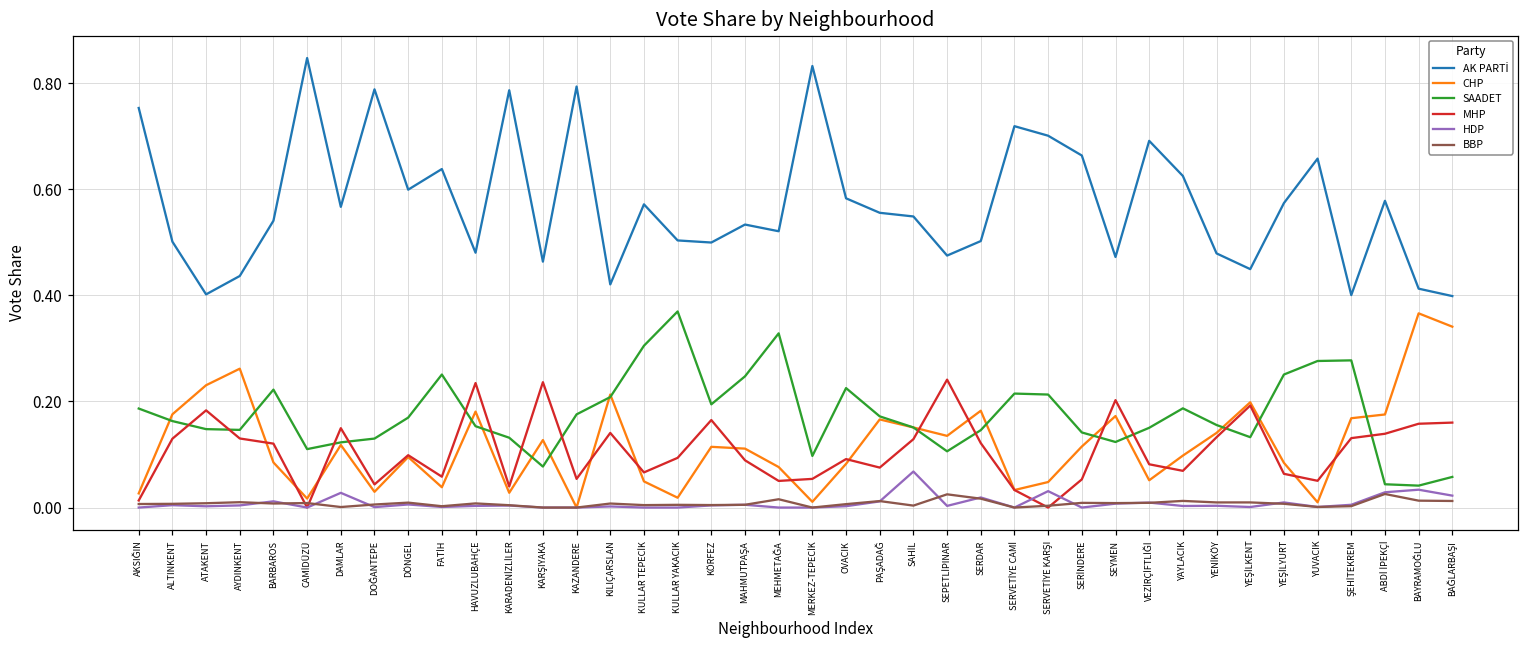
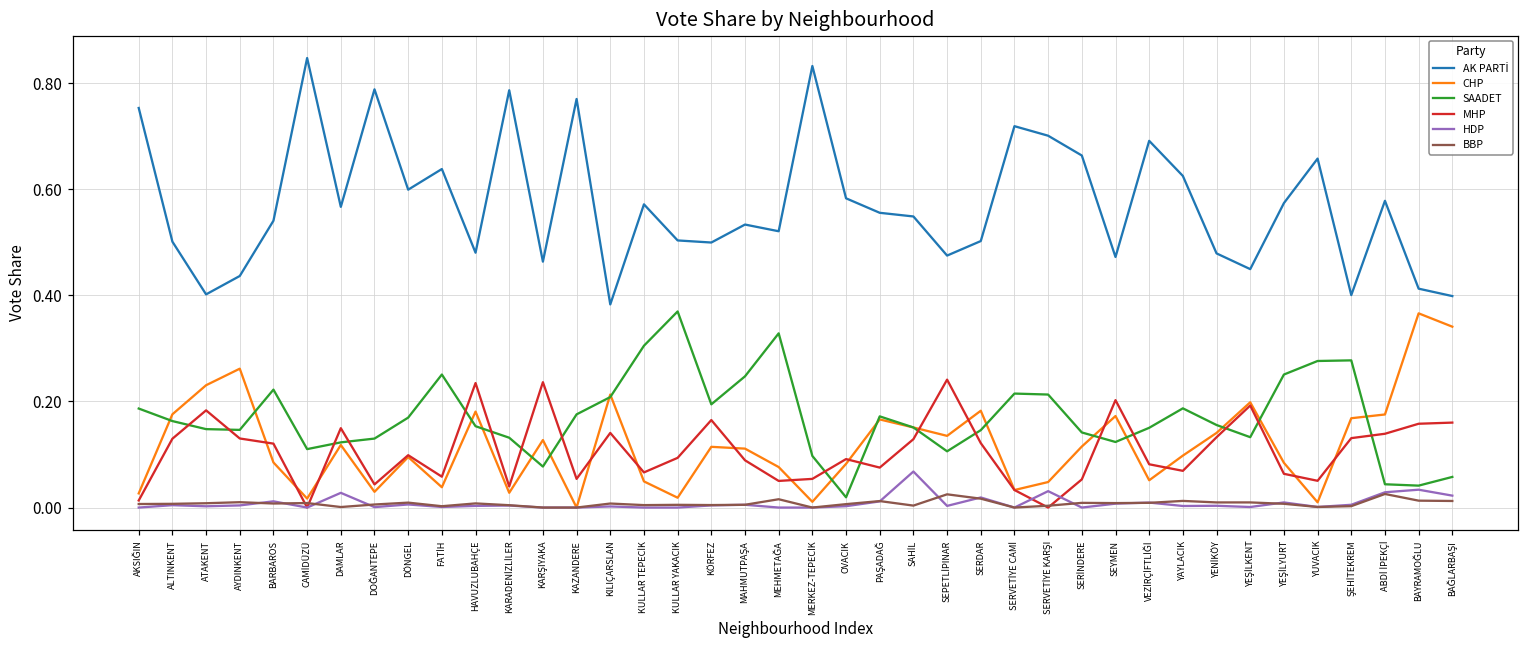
AK PARTİ, KAZANDERE: 0.79 -> 0.77
AK PARTİ, KILIÇARSLAN: 0.42 -> 0.38
SAADET, OVACIK: 0.23 -> 0.02
